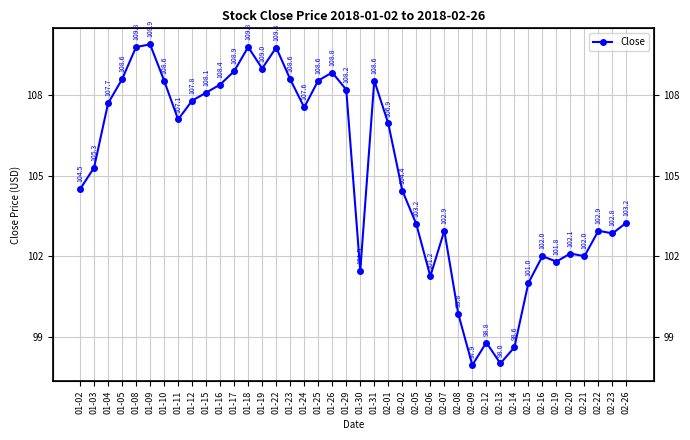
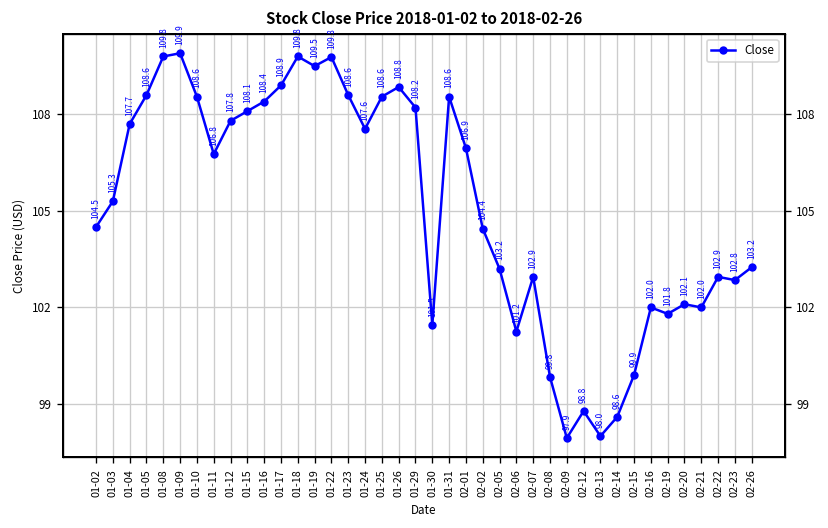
01-11: 107.1 -> 106.8
01-19: 109.0 -> 109.5
02-15: 101.0 -> 99.9
